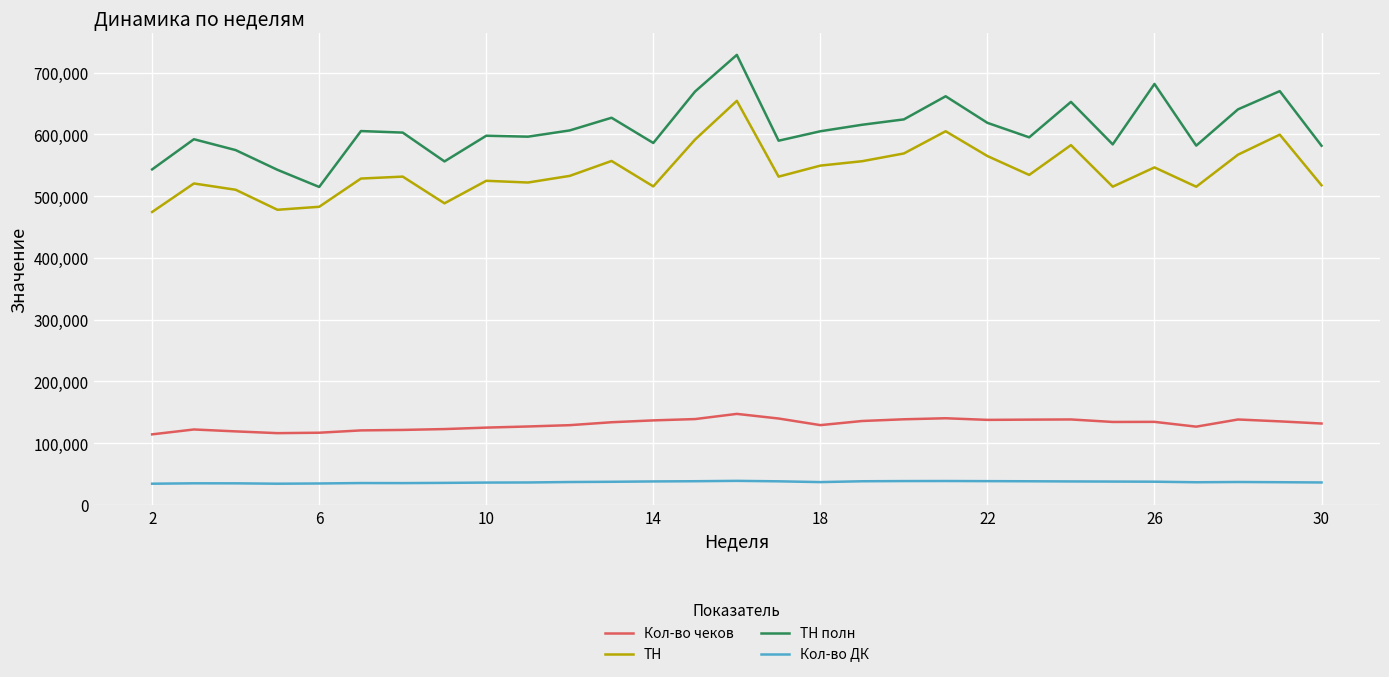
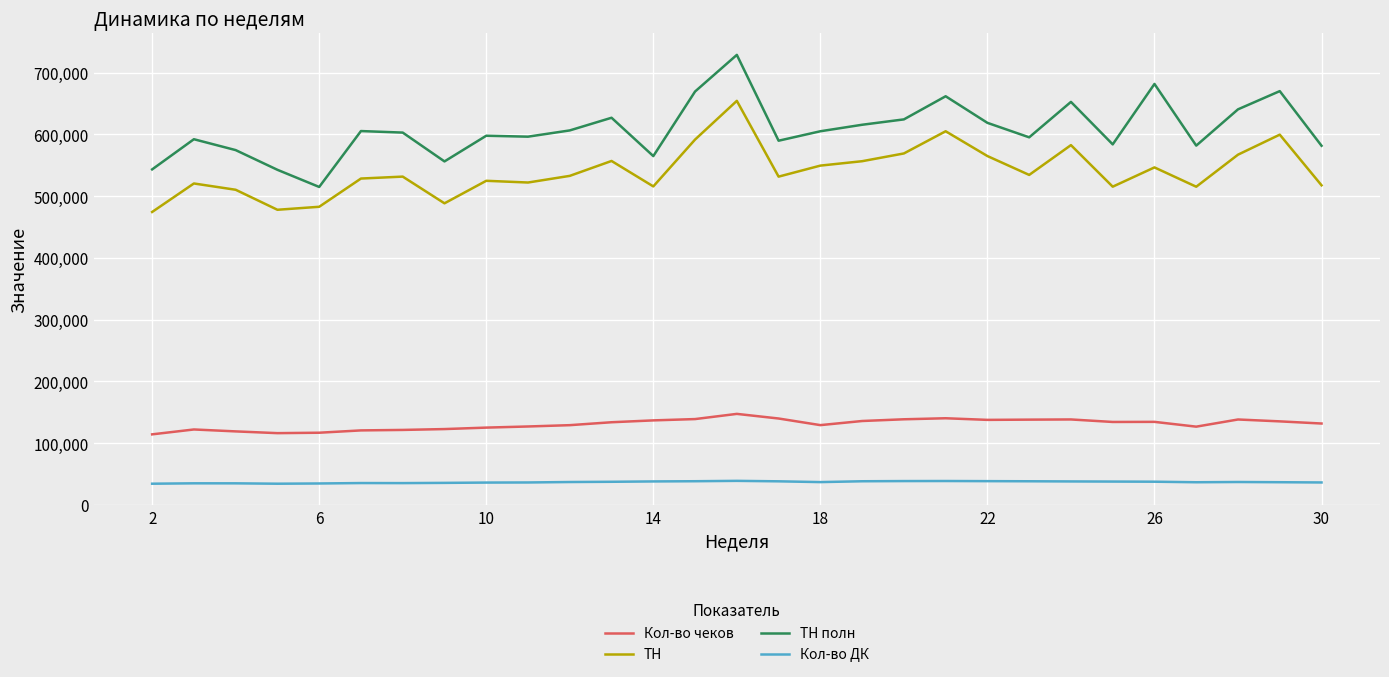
ТН полн, 14: 590,000 -> 560,000
